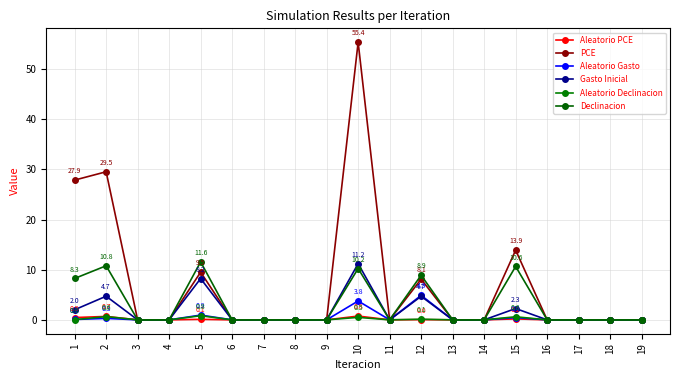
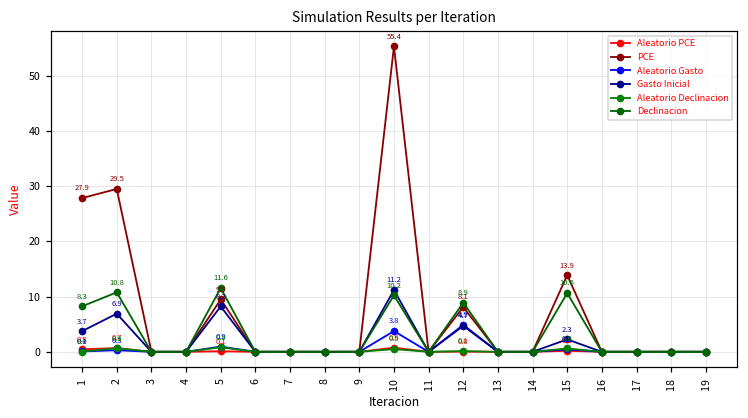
Gasto Inicial, 1: 2.0 -> 3.7
Gasto Inicial, 2: 4.7 -> 6.9
